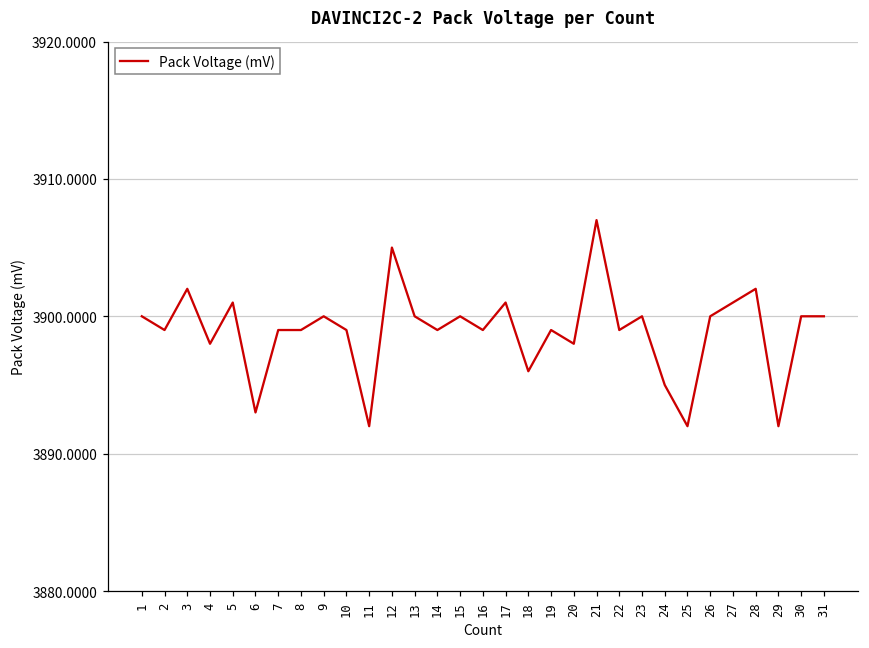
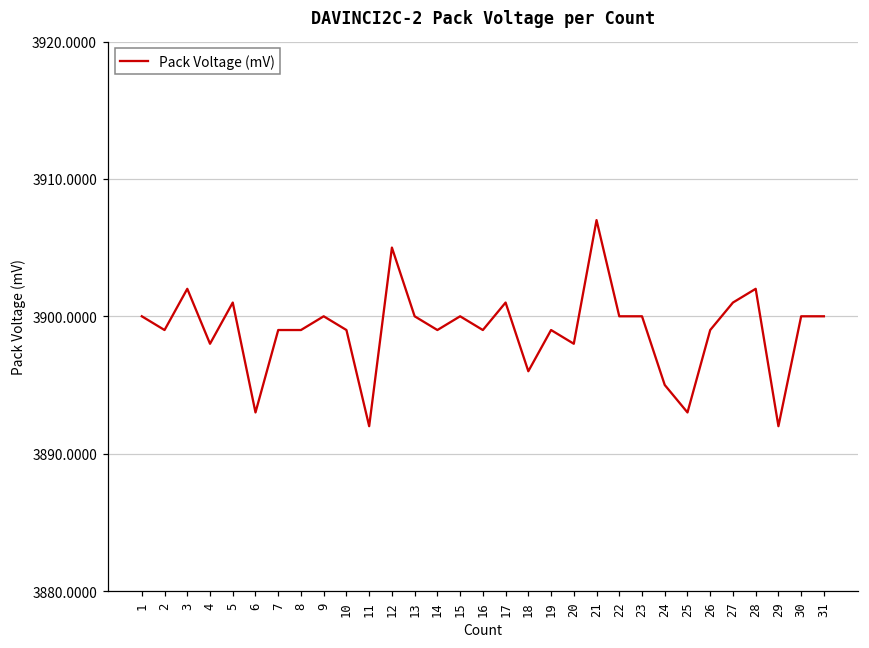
22: 3899 -> 3900
25: 3892 -> 3893
26: 3900 -> 3899
